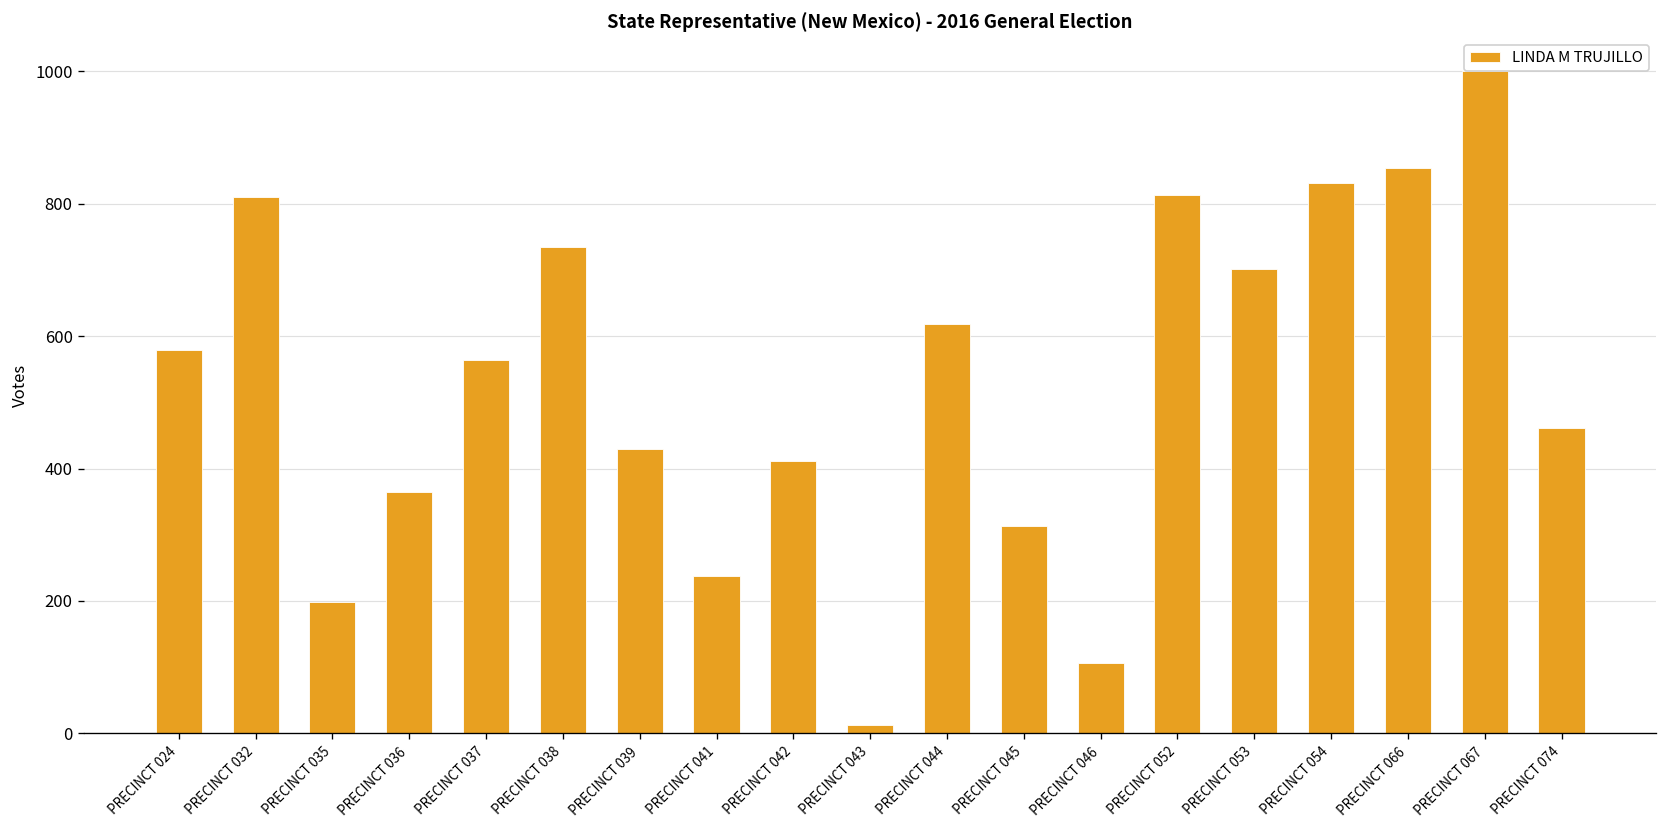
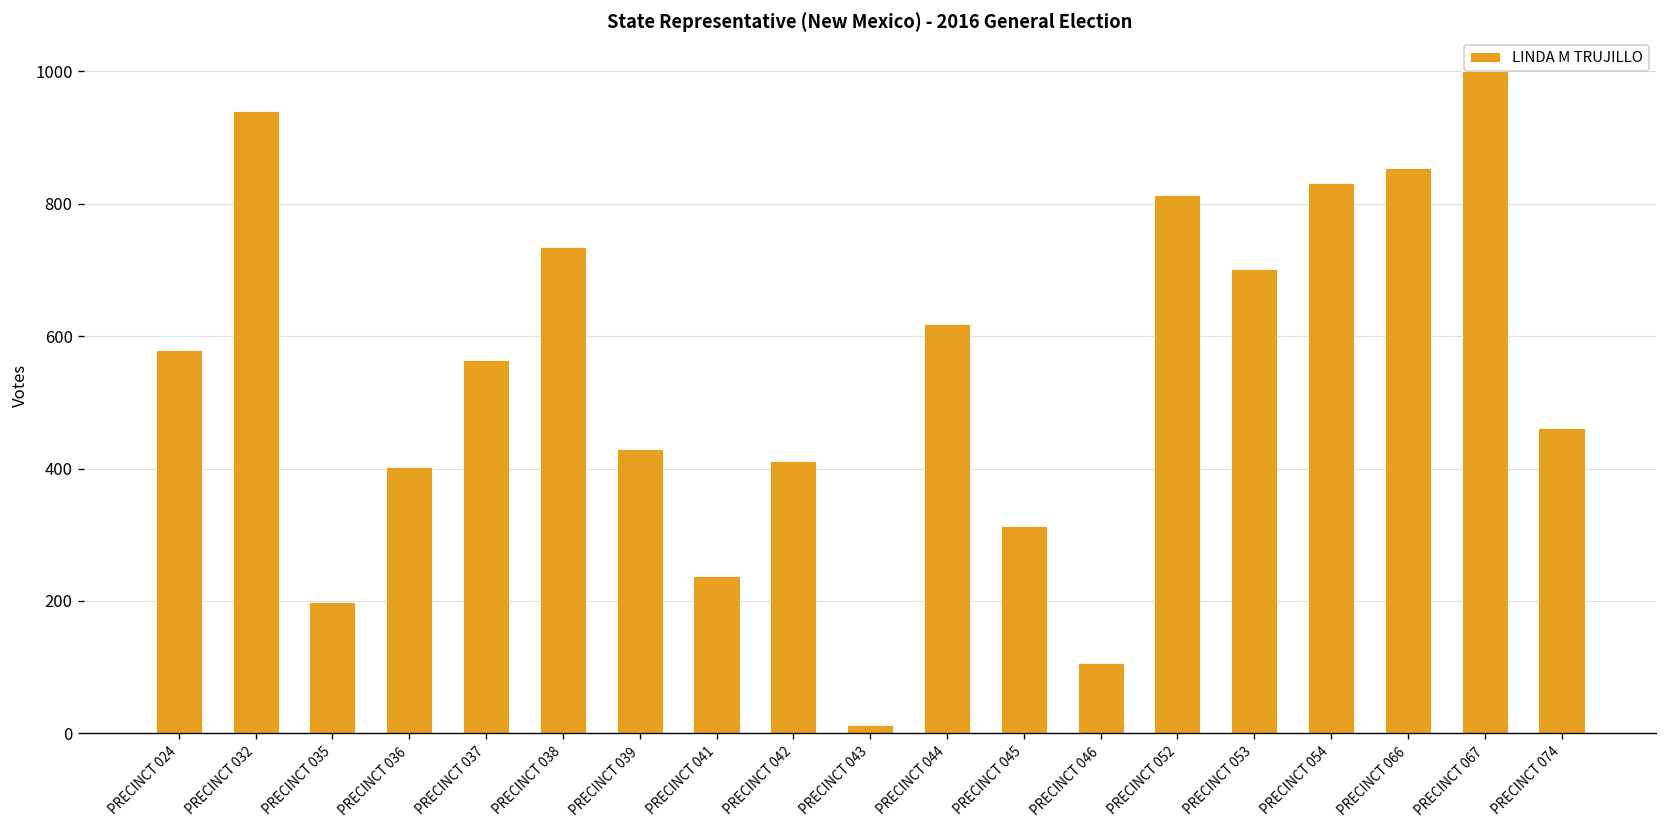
PRECINCT 032: 810 -> 940
PRECINCT 036: 370 -> 400
